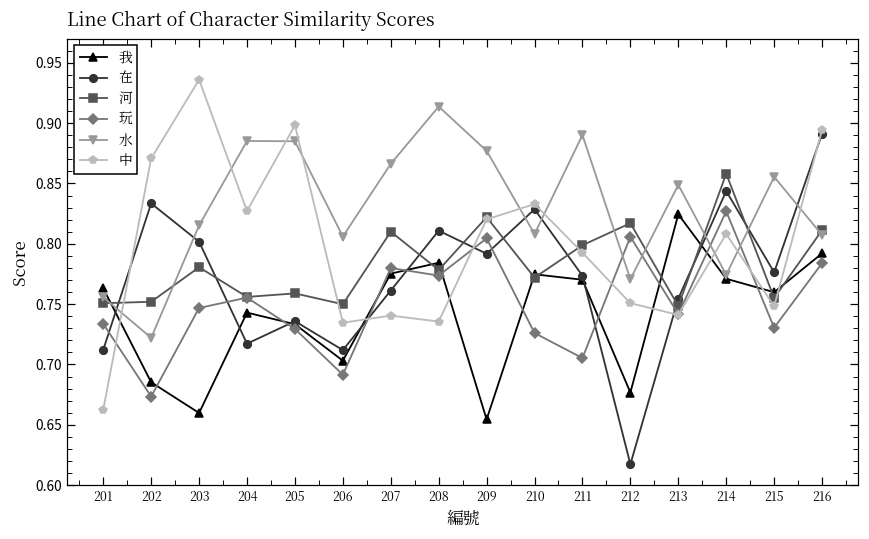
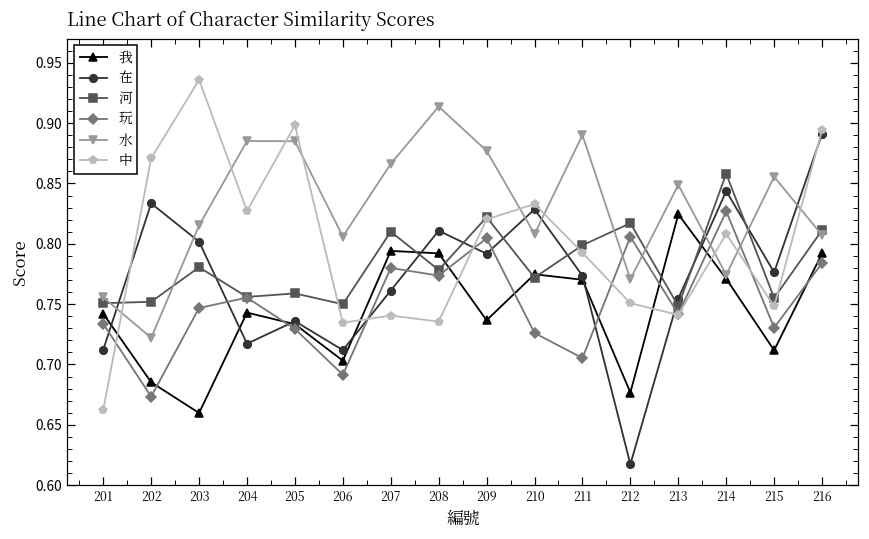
我, 201: 0.763 -> 0.742
我, 207: 0.775 -> 0.794
我, 208: 0.784 -> 0.792
我, 209: 0.654 -> 0.737
我, 215: 0.760 -> 0.712
